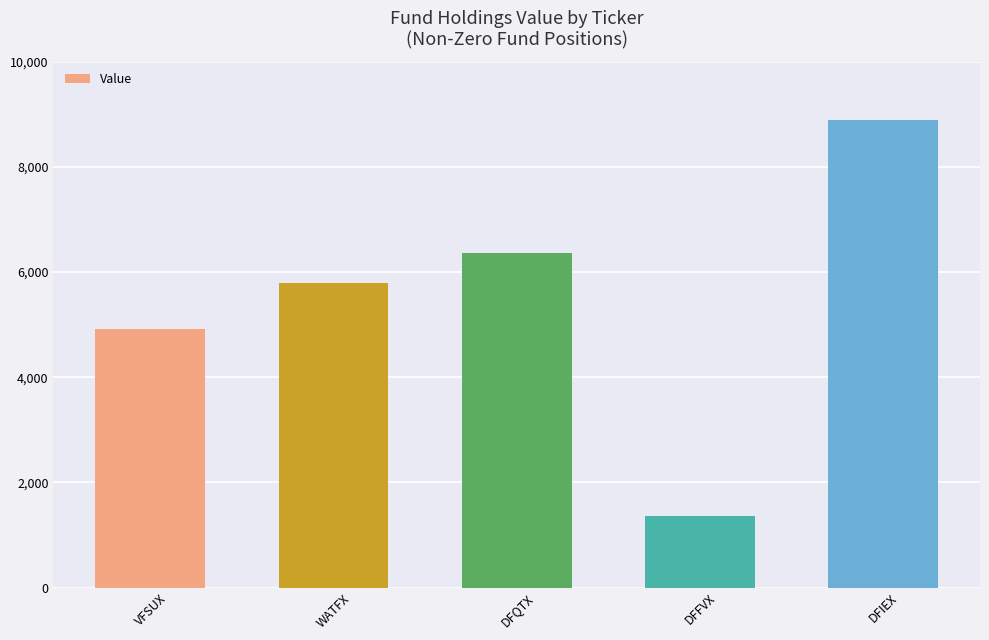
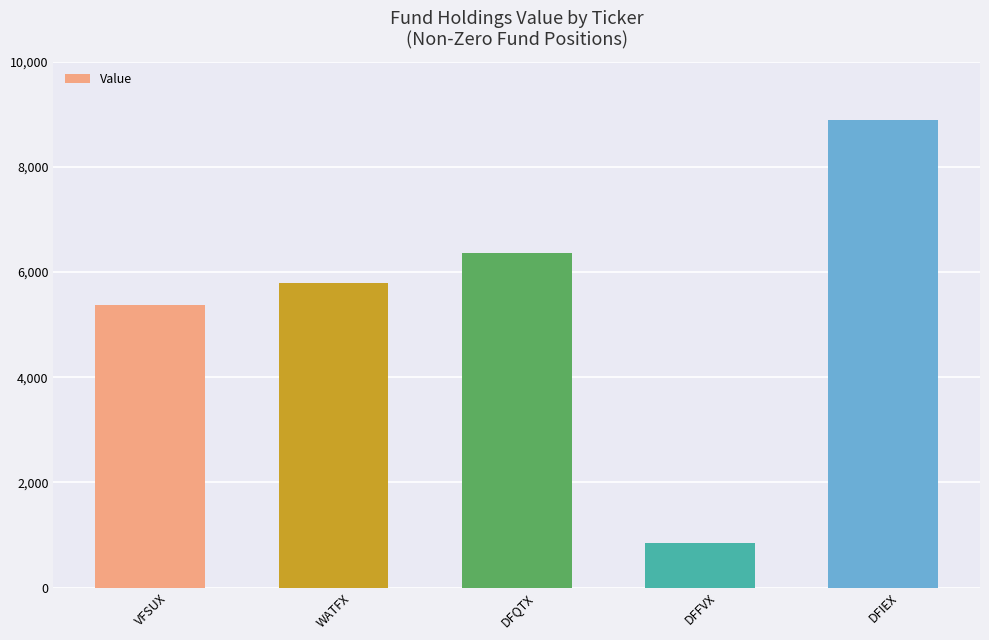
VFSUX: 4,900 -> 5,400
DFFVX: 1,400 -> 800
